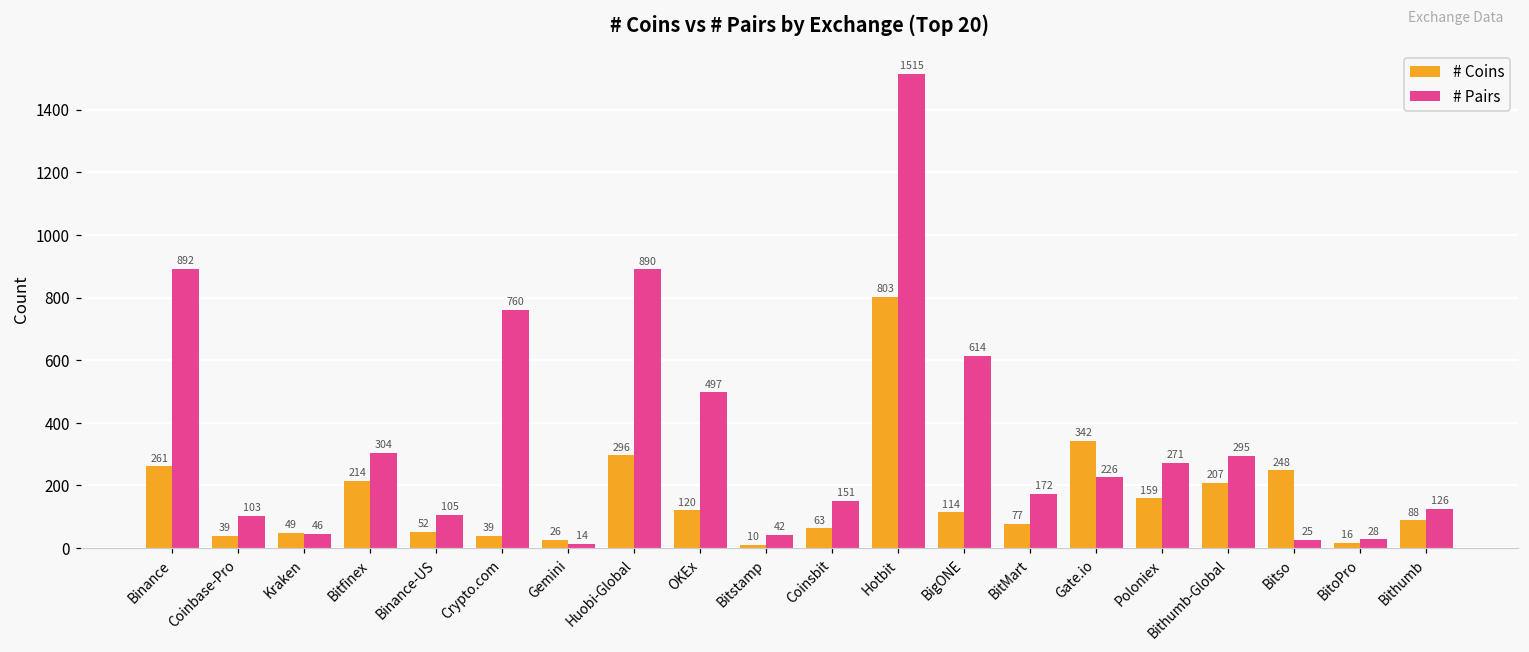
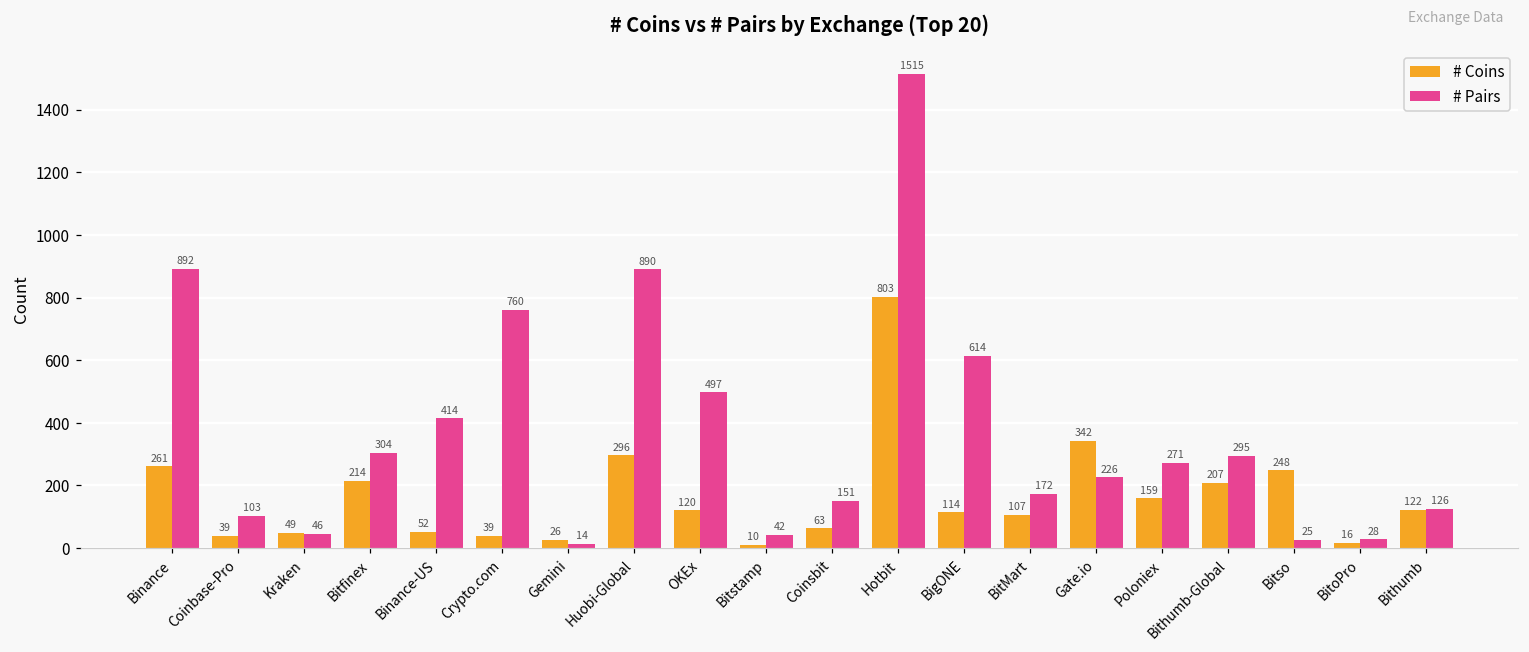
# Pairs, Binance-US: 105 -> 414
# Coins, BitMart: 77 -> 107
# Coins, Bithumb: 88 -> 122
